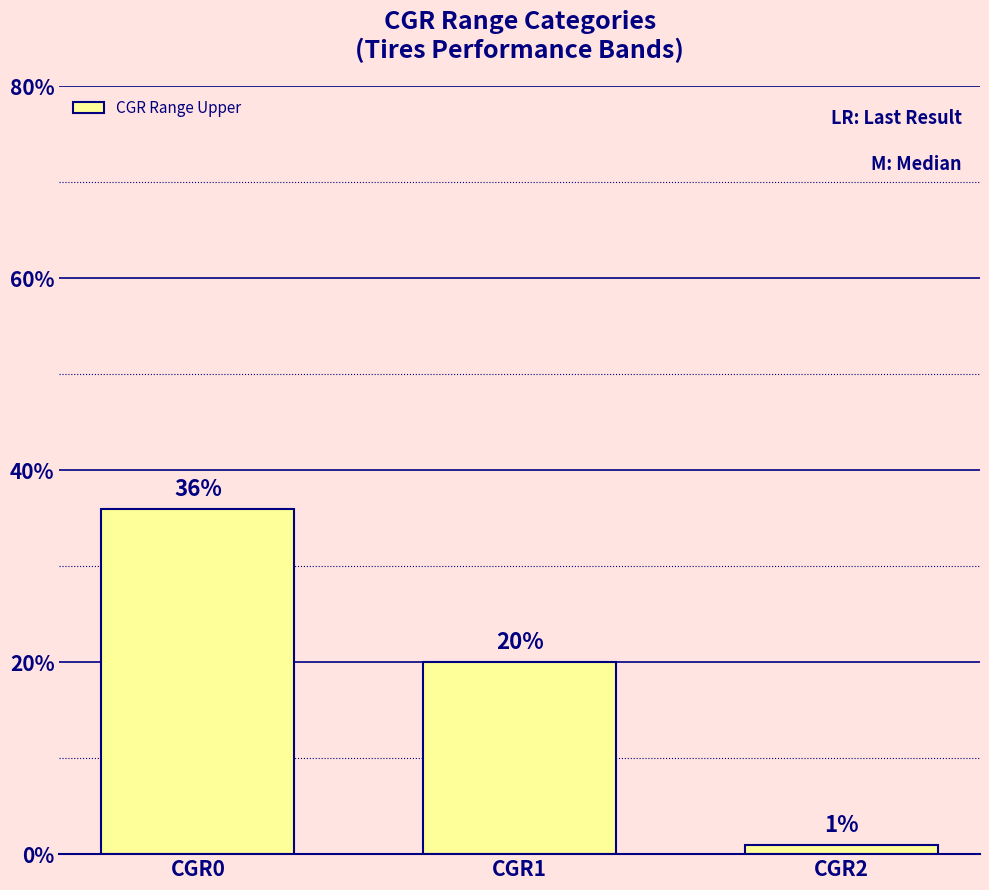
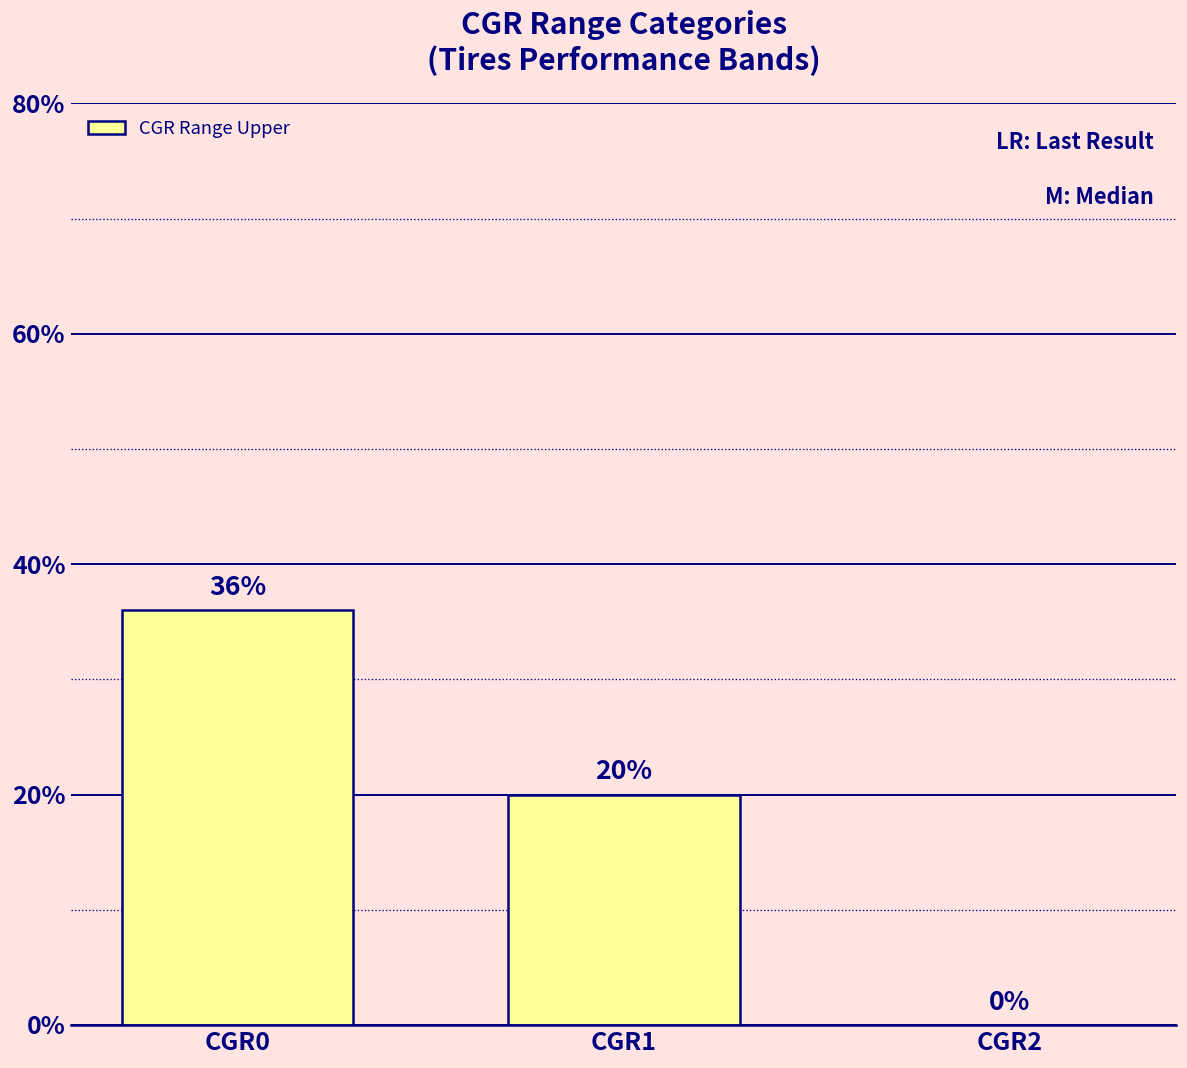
CGR2: 1% -> 0%
